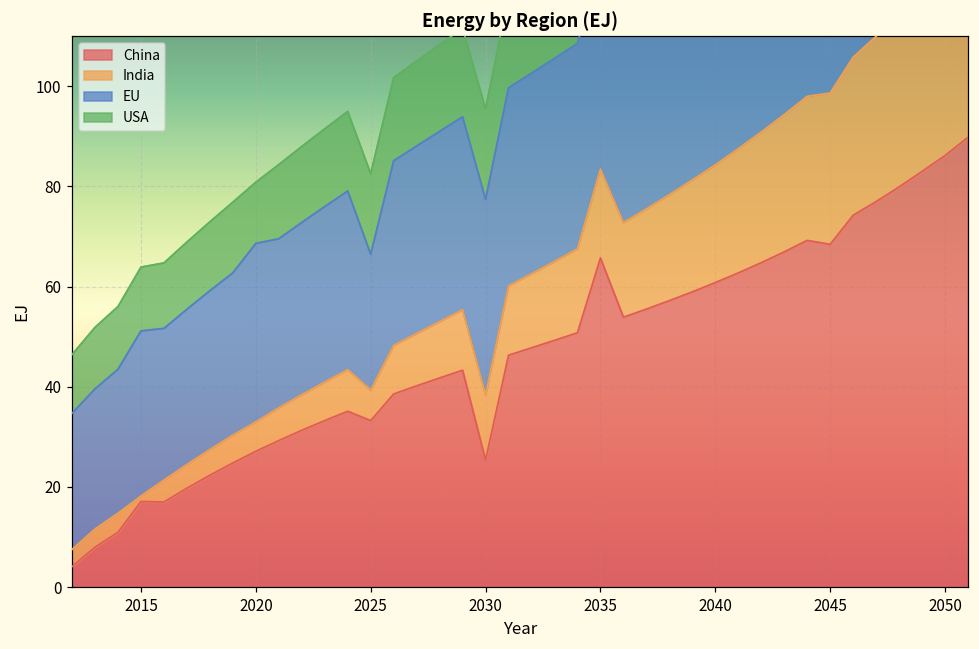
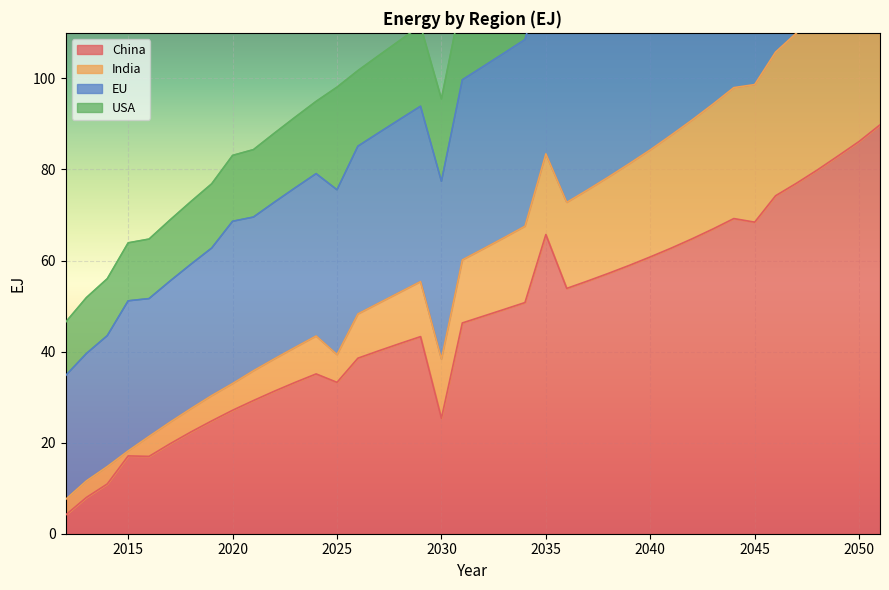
USA, 2020: 12 -> 14
EU, 2025: 27 -> 36
USA, 2025: 16 -> 23
